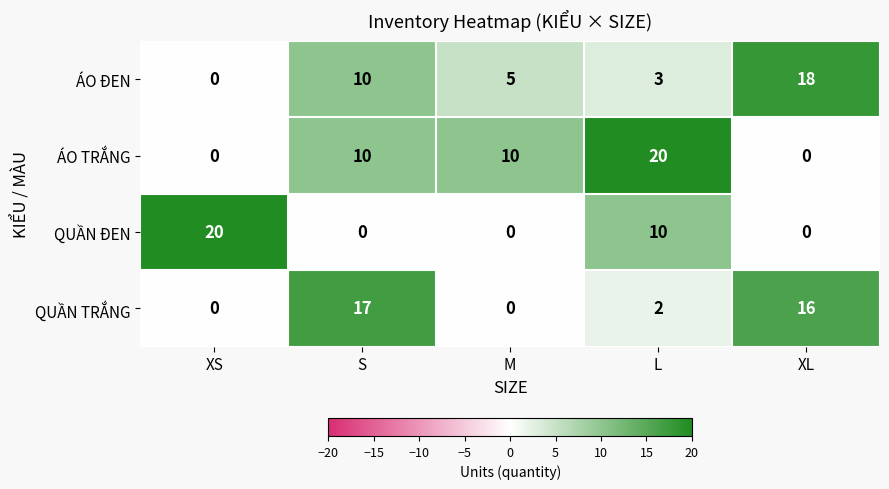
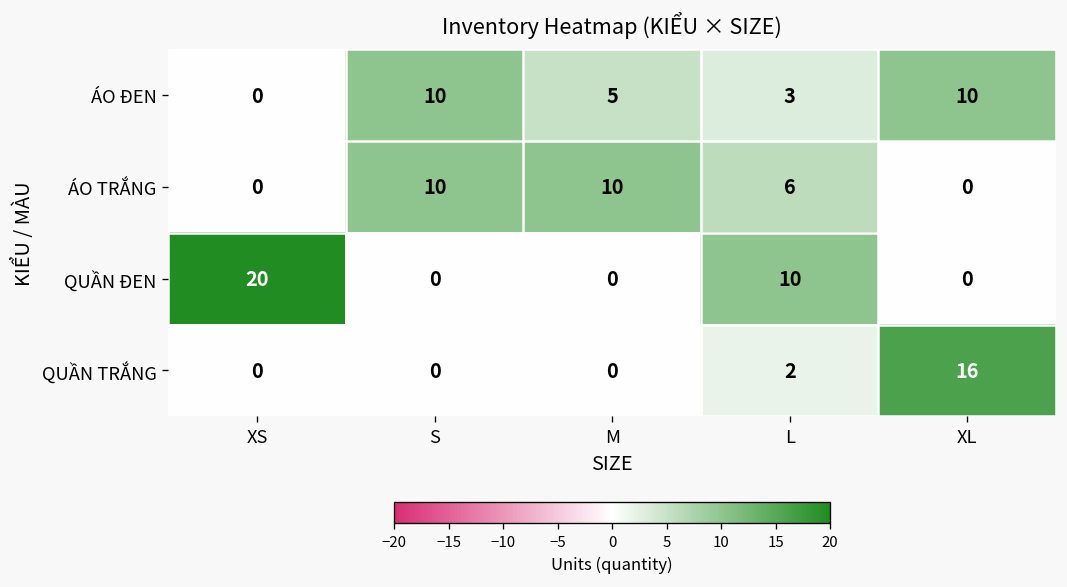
ÁO ĐEN, XL: 18 -> 10
ÁO TRẮNG, L: 20 -> 6
QUẦN TRẮNG, S: 17 -> 0
